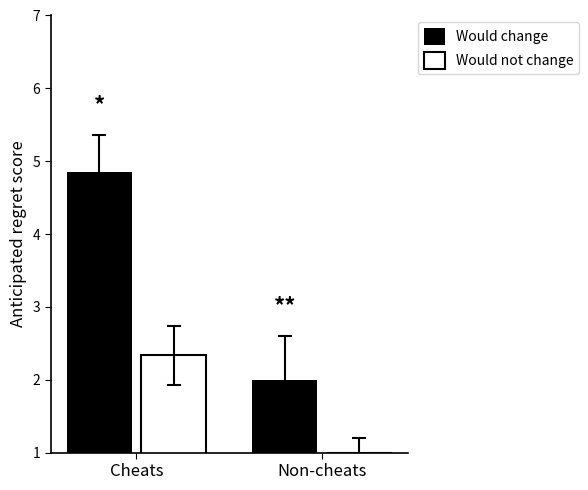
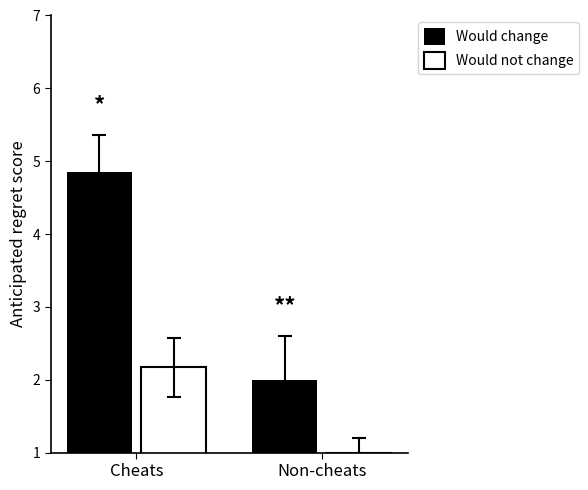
Would not change, Cheats: 2.3 -> 2.2
